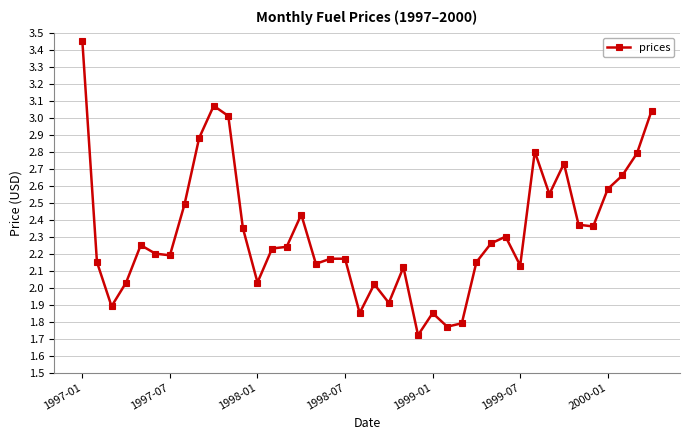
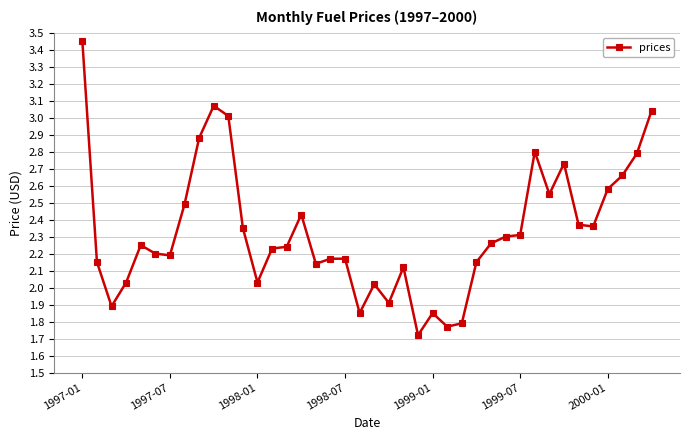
1999-07: 2.13 -> 2.31
